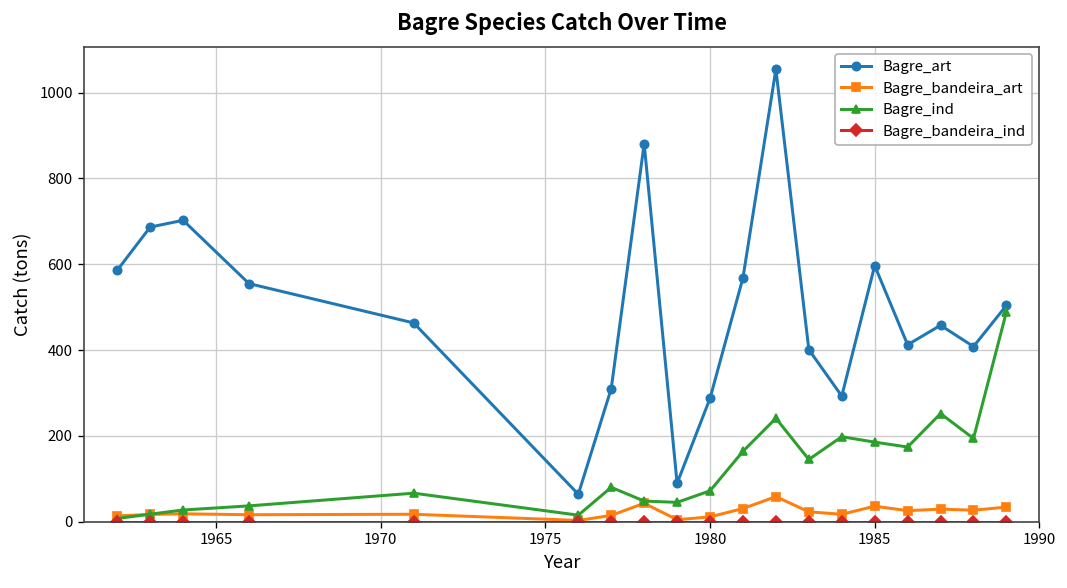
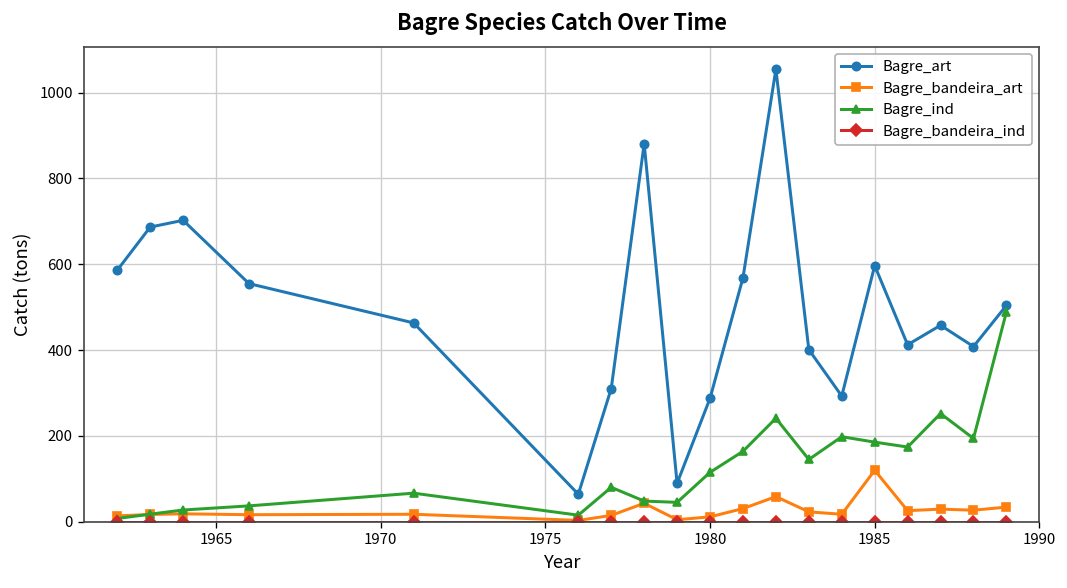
Bagre_ind, 1980: 70 -> 120
Bagre_bandeira_art, 1985: 40 -> 120
